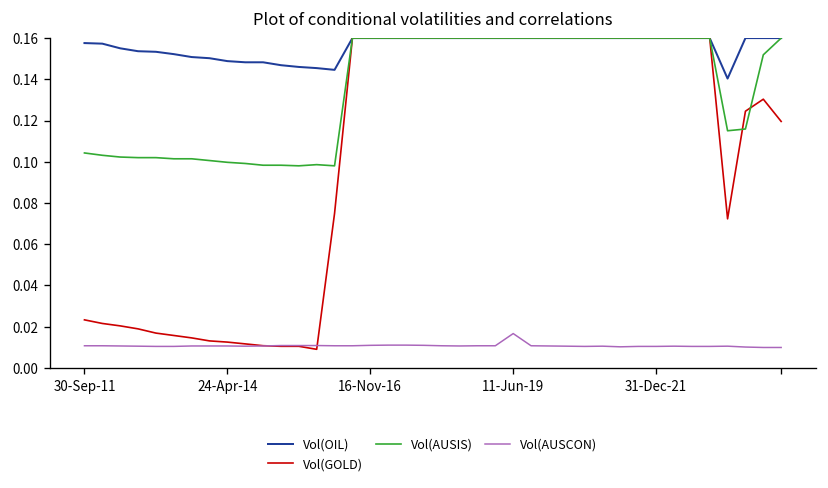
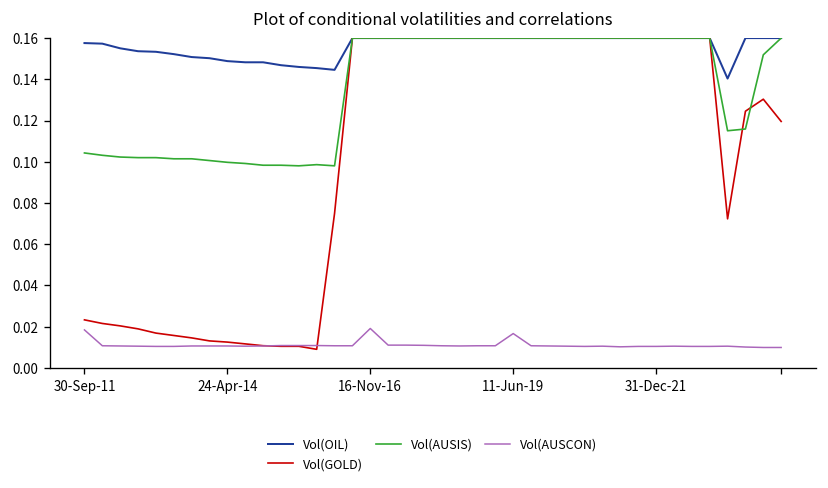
Vol(AUSCON), 30-Sep-11: 0.011 -> 0.018
Vol(AUSCON), 16-Nov-16: 0.011 -> 0.019
